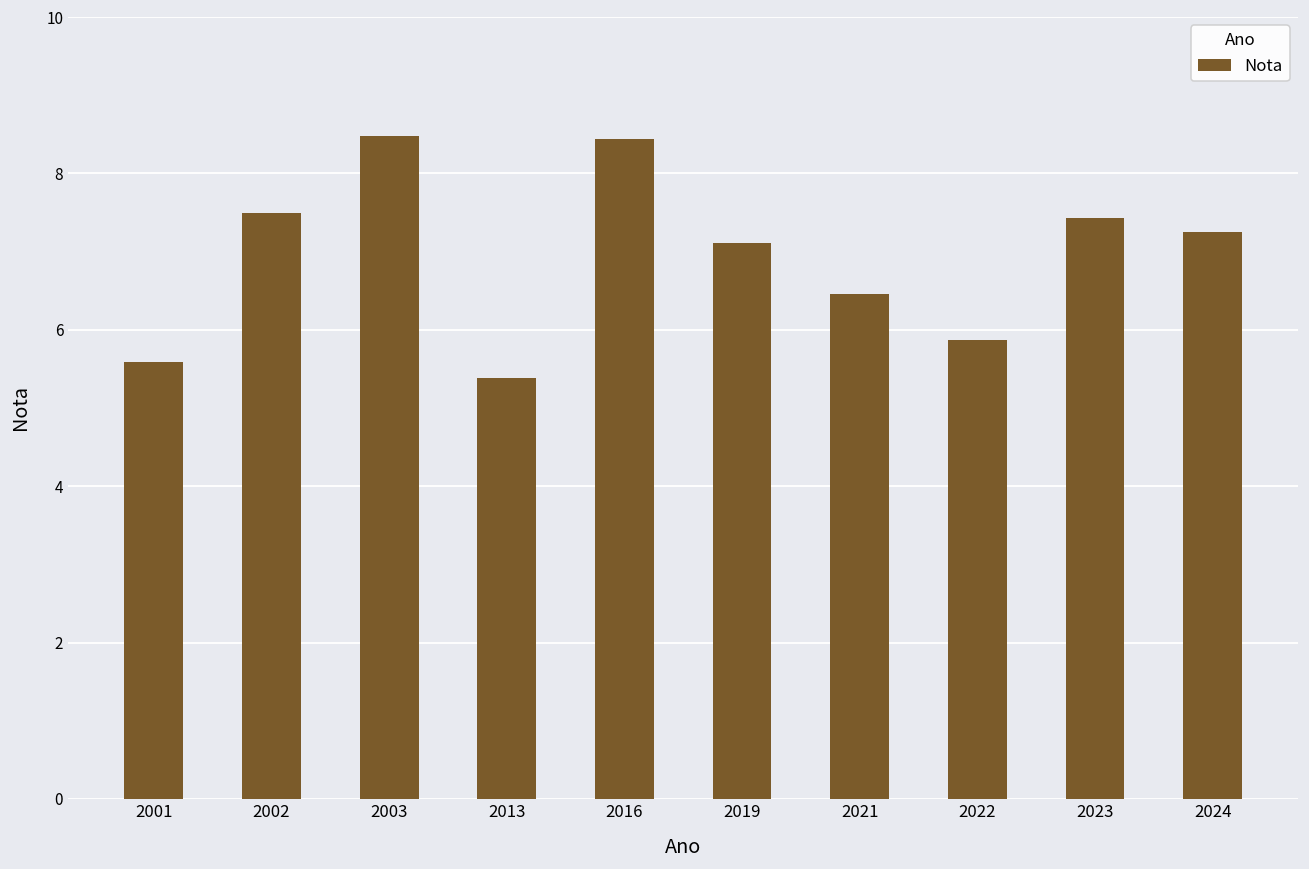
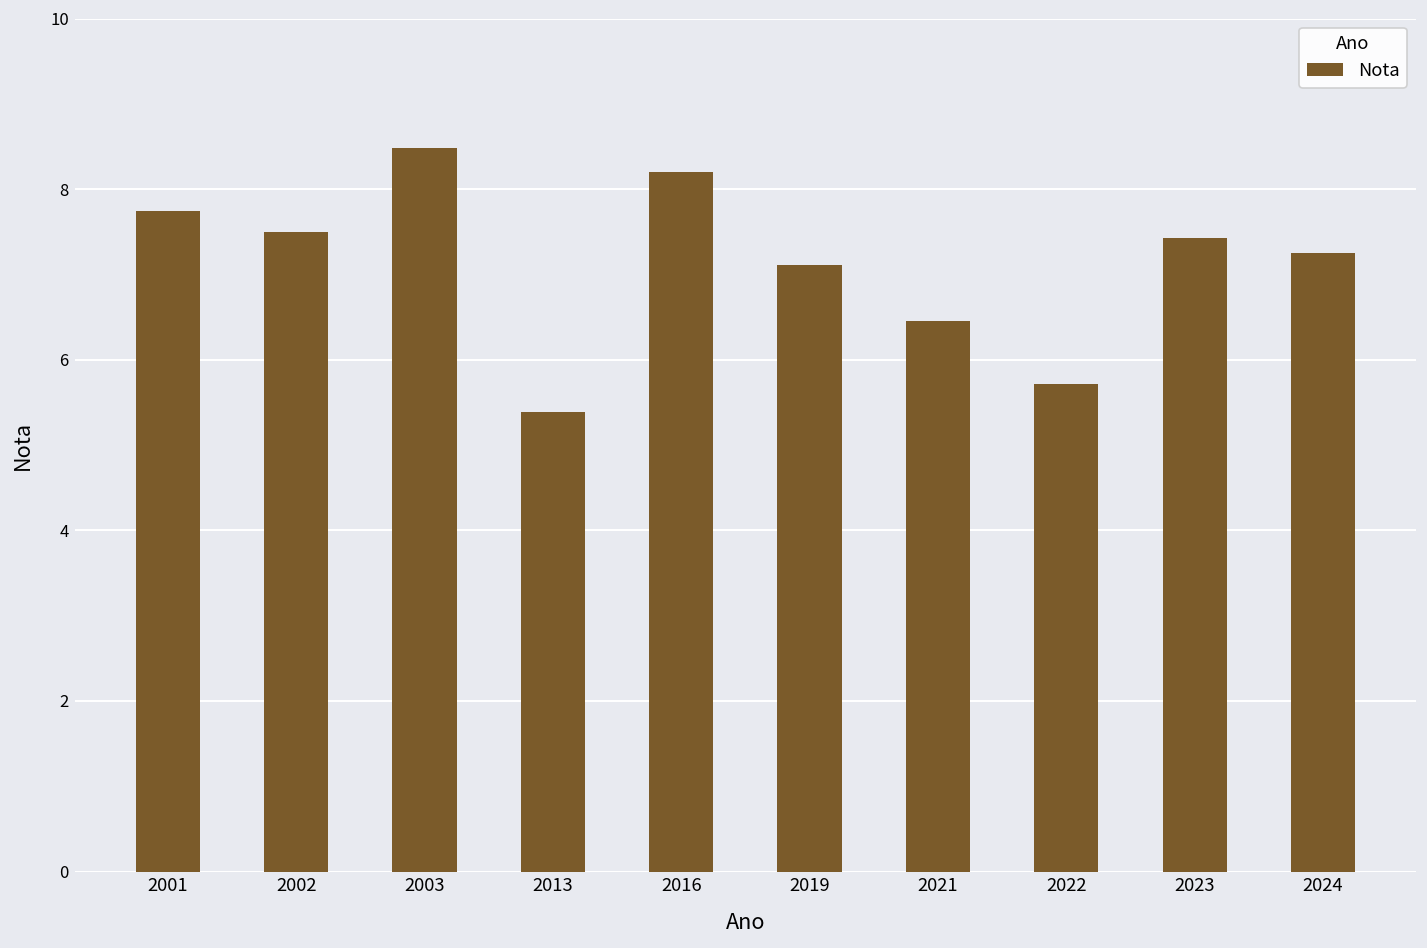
2001: 5.6 -> 7.7
2016: 8.4 -> 8.2
2022: 5.9 -> 5.7
